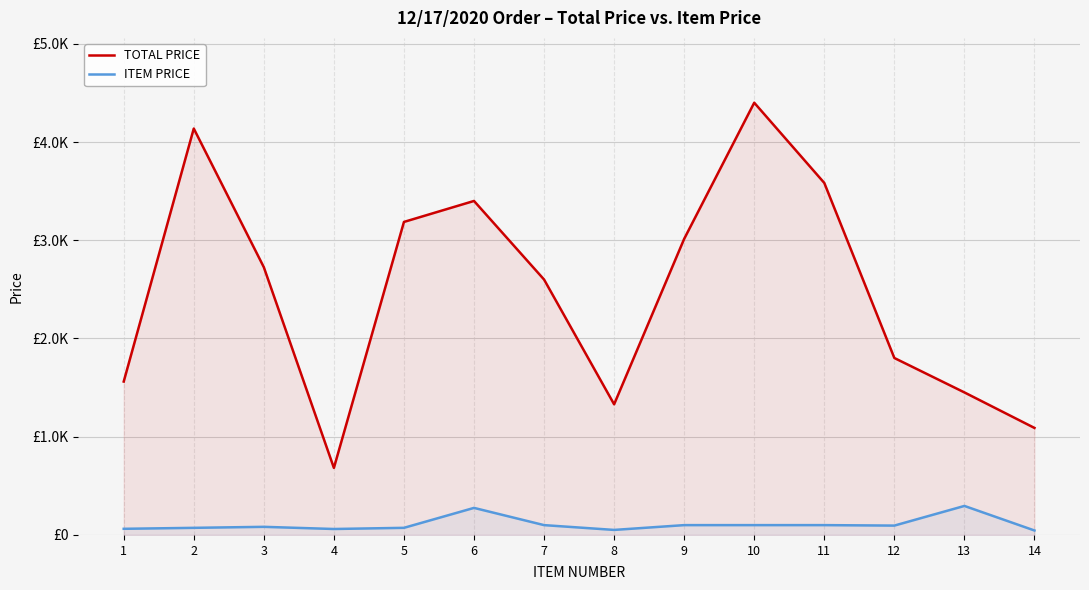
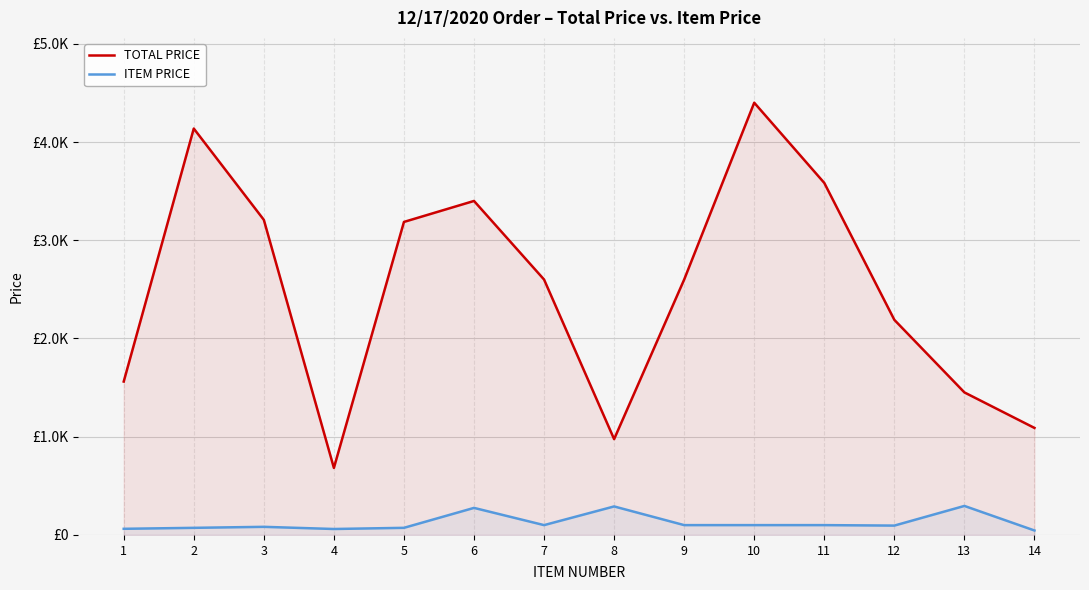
TOTAL PRICE, 3: £2700 -> £3200
TOTAL PRICE, 8: £1300 -> £1000
ITEM PRICE, 8: £100 -> £300
TOTAL PRICE, 9: £3000 -> £2600
TOTAL PRICE, 12: £1800 -> £2200
